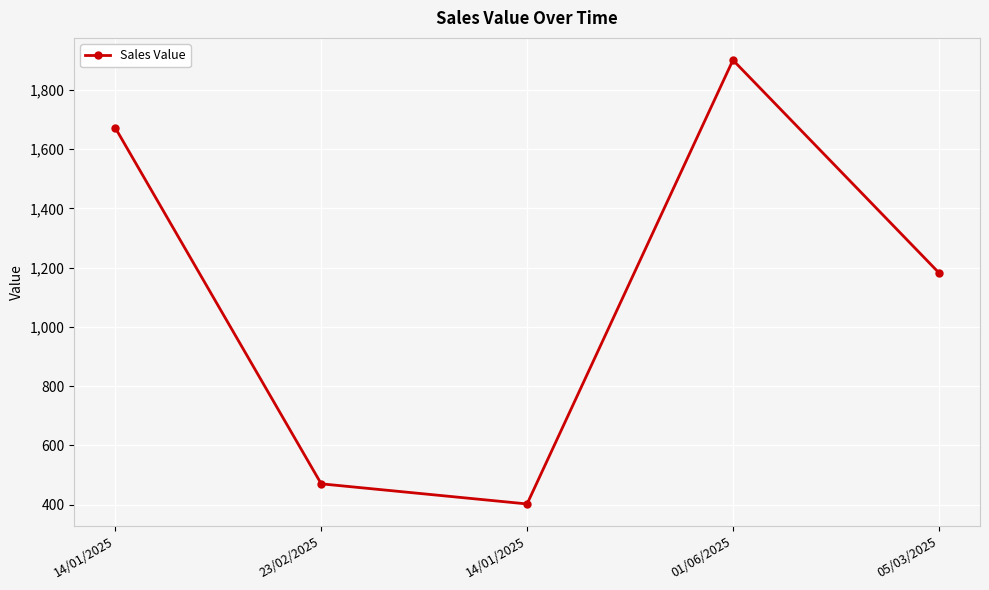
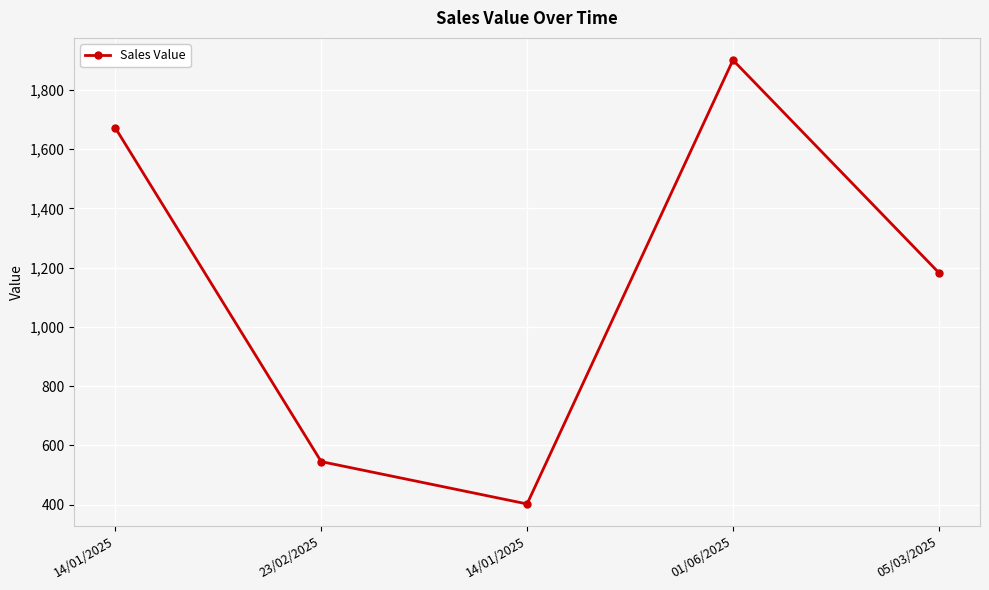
23/02/2025: 470 -> 550
